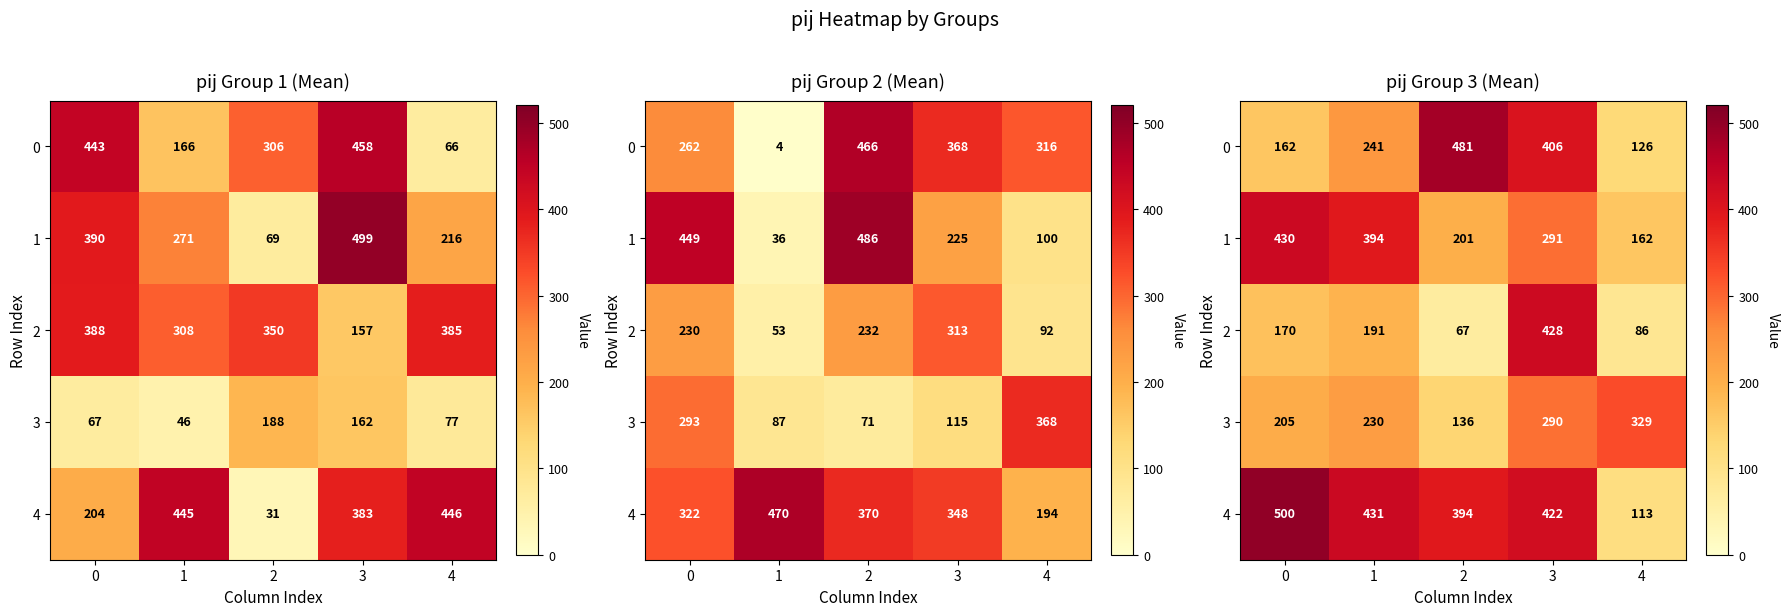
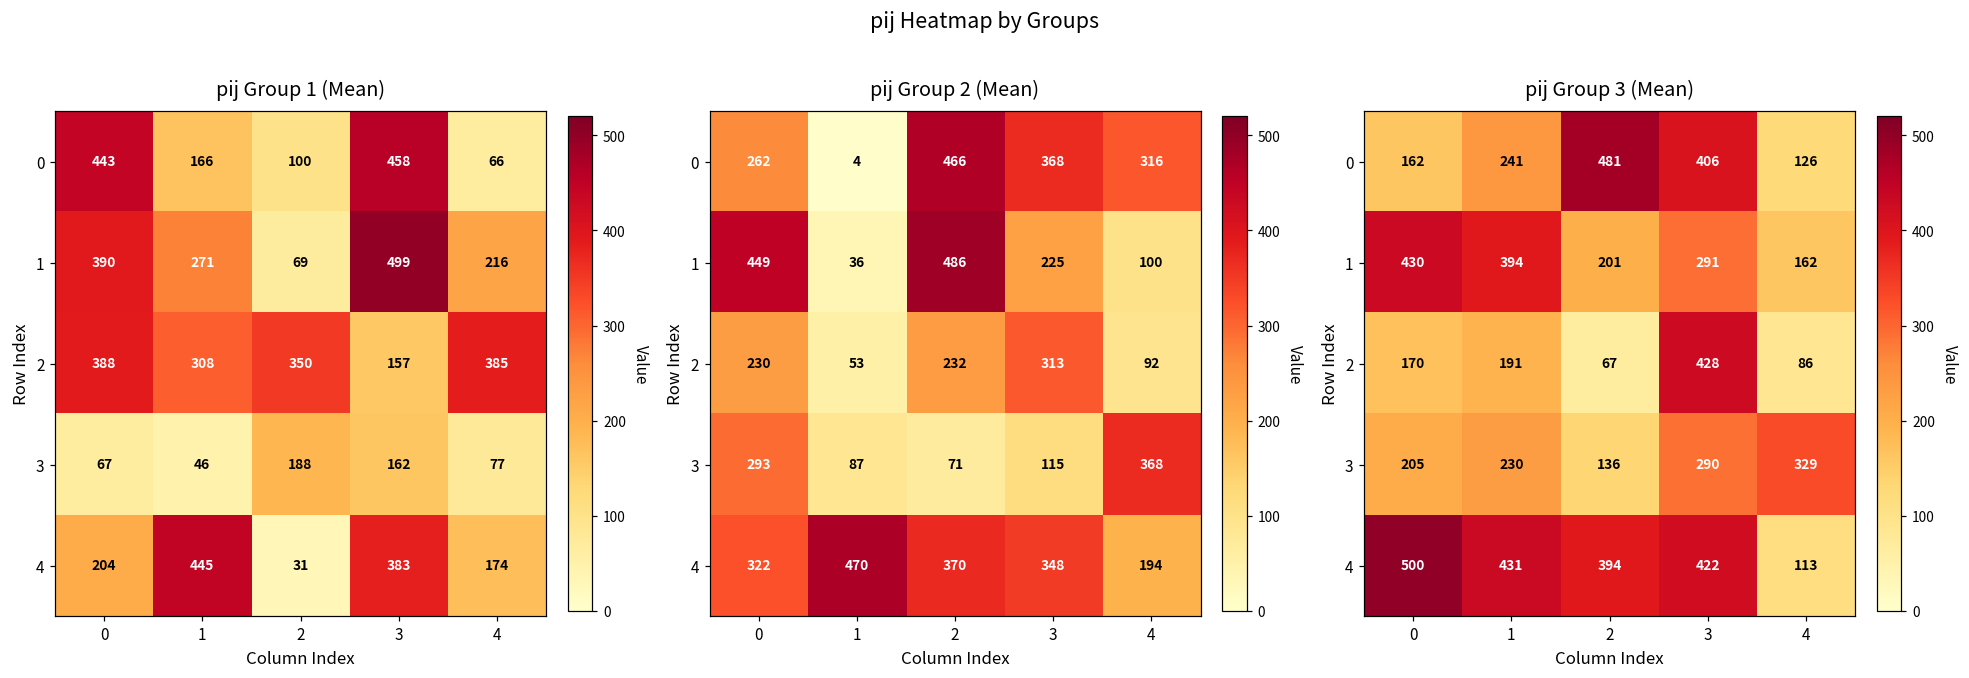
pij Group 1 (Mean), 0, 2: 306 -> 100
pij Group 1 (Mean), 4, 4: 446 -> 174
